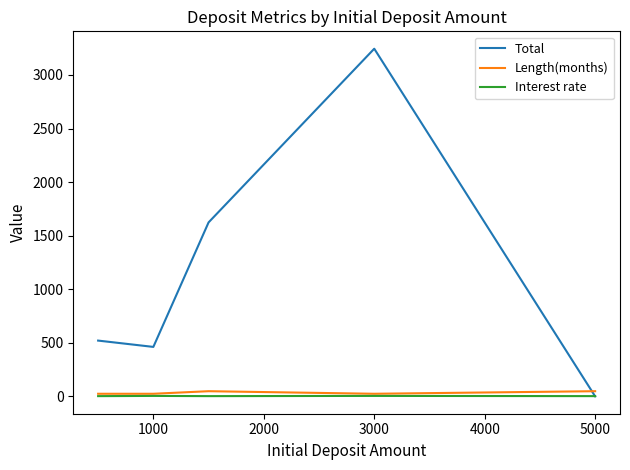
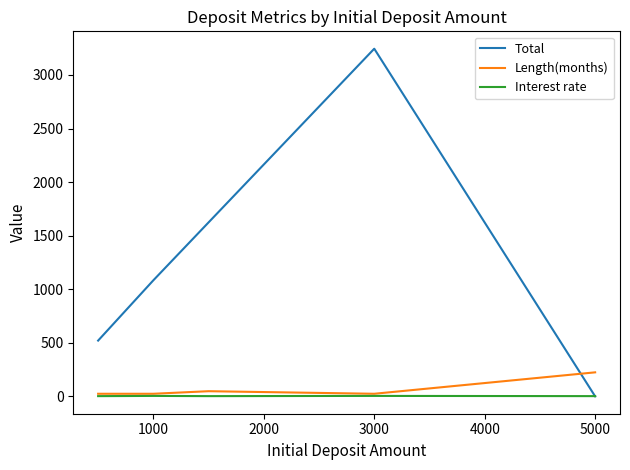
Total, 1000: 460 -> 1080
Length(months), 5000: 50 -> 220
